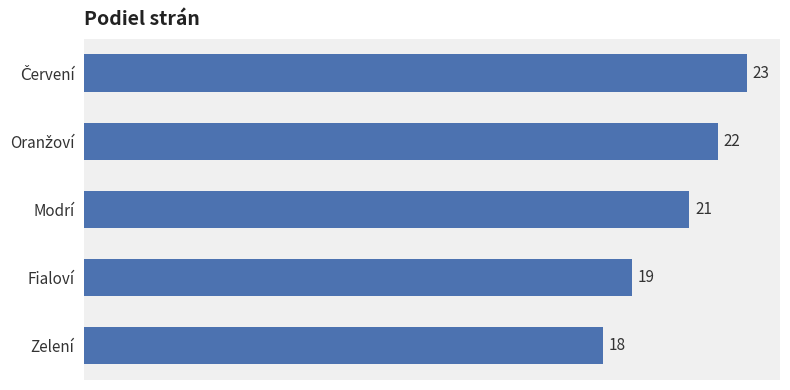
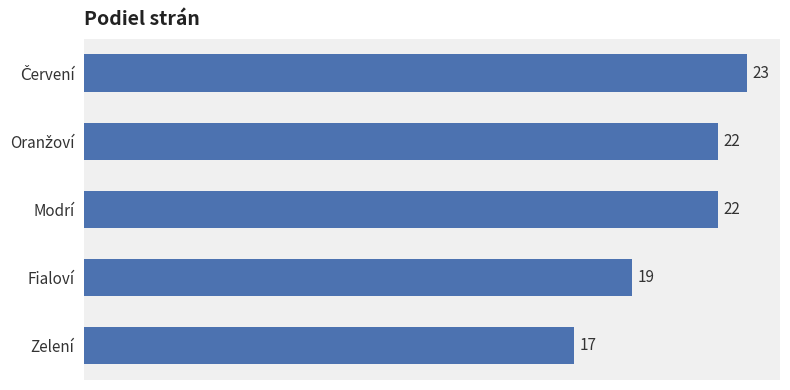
Modrí: 21 -> 22
Zelení: 18 -> 17
